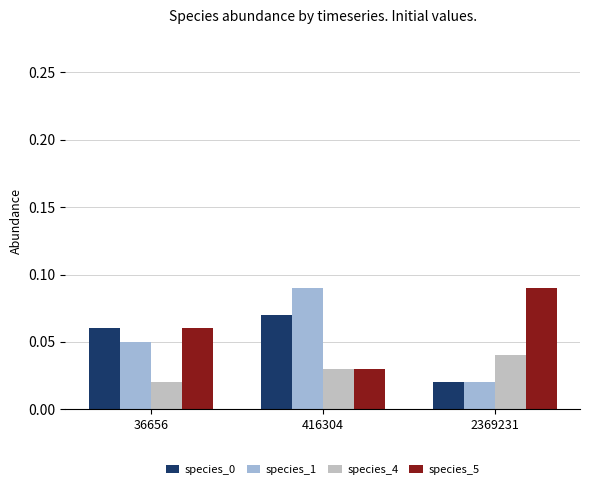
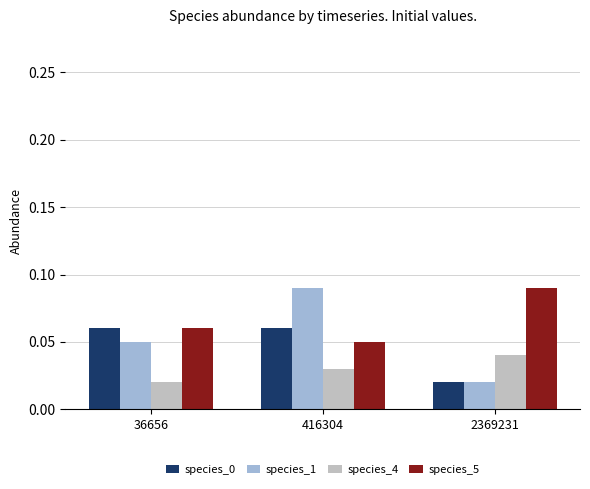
species_0, 416304: 0.07 -> 0.06
species_5, 416304: 0.03 -> 0.05
